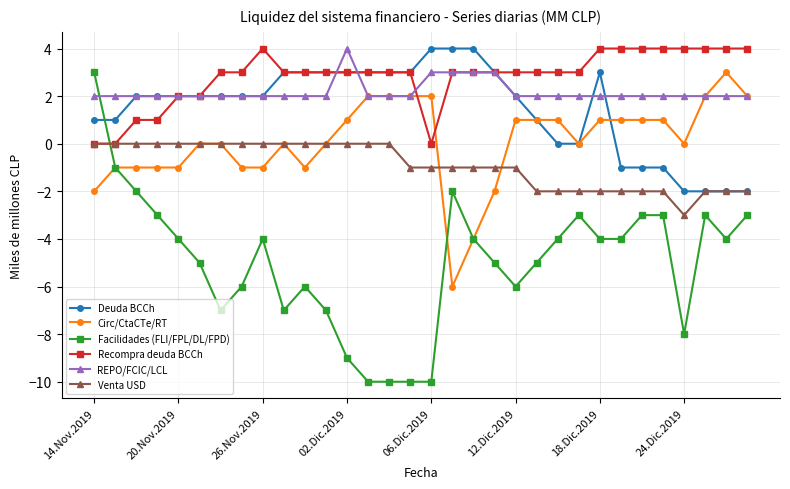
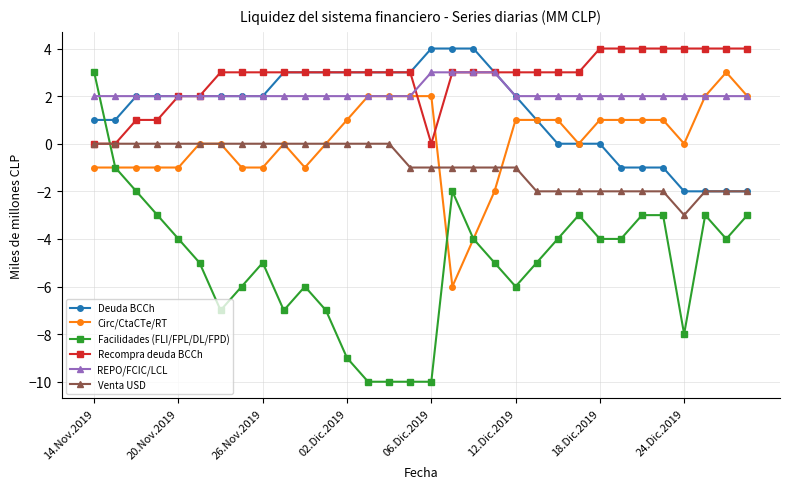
Circ/CtaCTe/RT, 14.Nov.2019: -2 -> -1
Facilidades (FLI/FPL/DL/FPD), 26.Nov.2019: -4 -> -5
Recompra deuda BCCh, 26.Nov.2019: 4 -> 3
REPO/FCIC/LCL, 02.Dic.2019: 4 -> 2
Deuda BCCh, 18.Dic.2019: 3 -> 0
